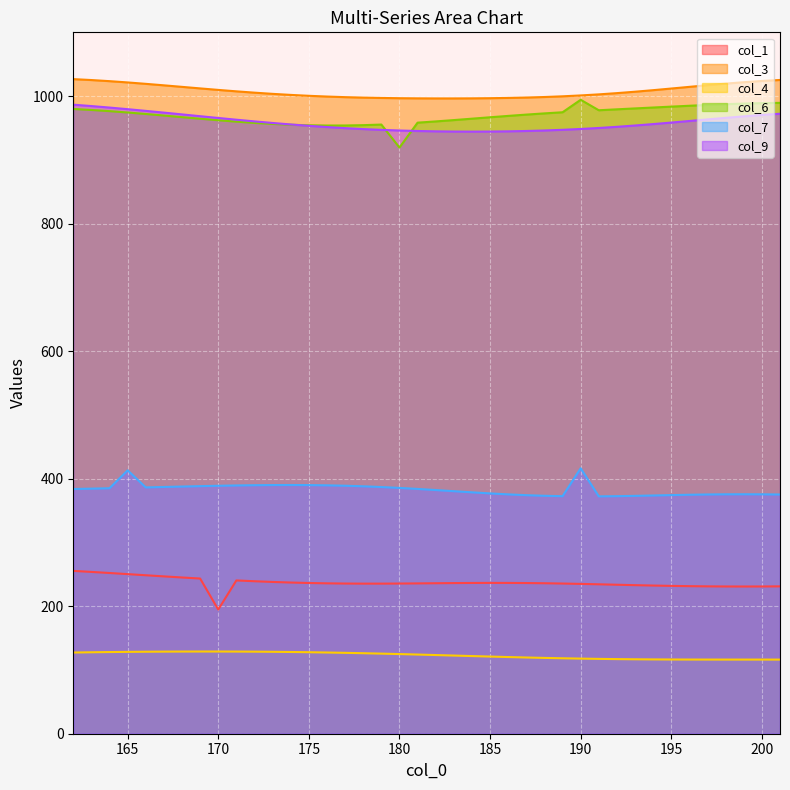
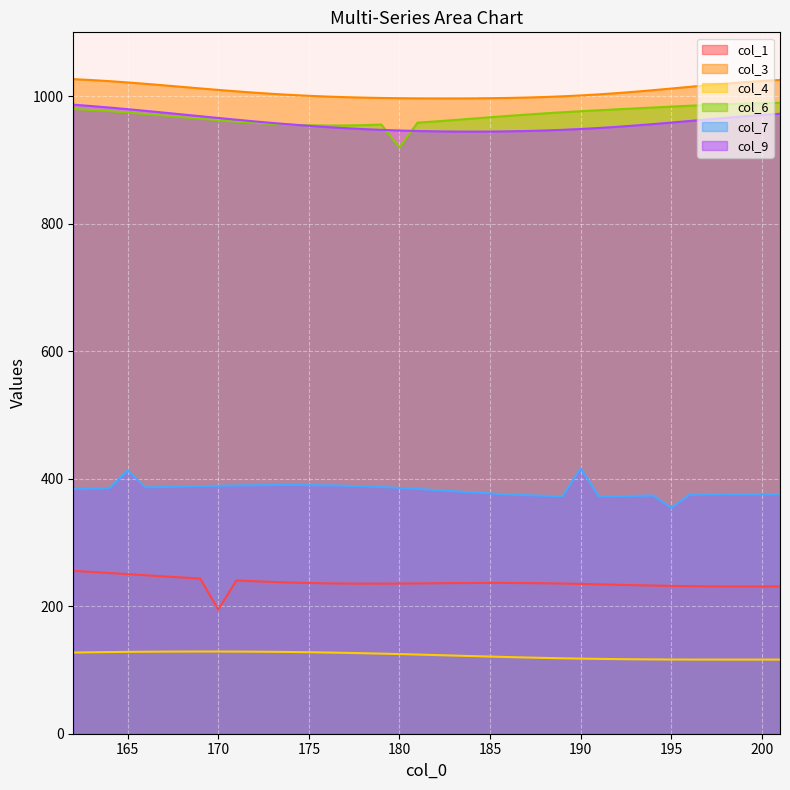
col_6, 190: 990 -> 980
col_7, 195: 370 -> 350
